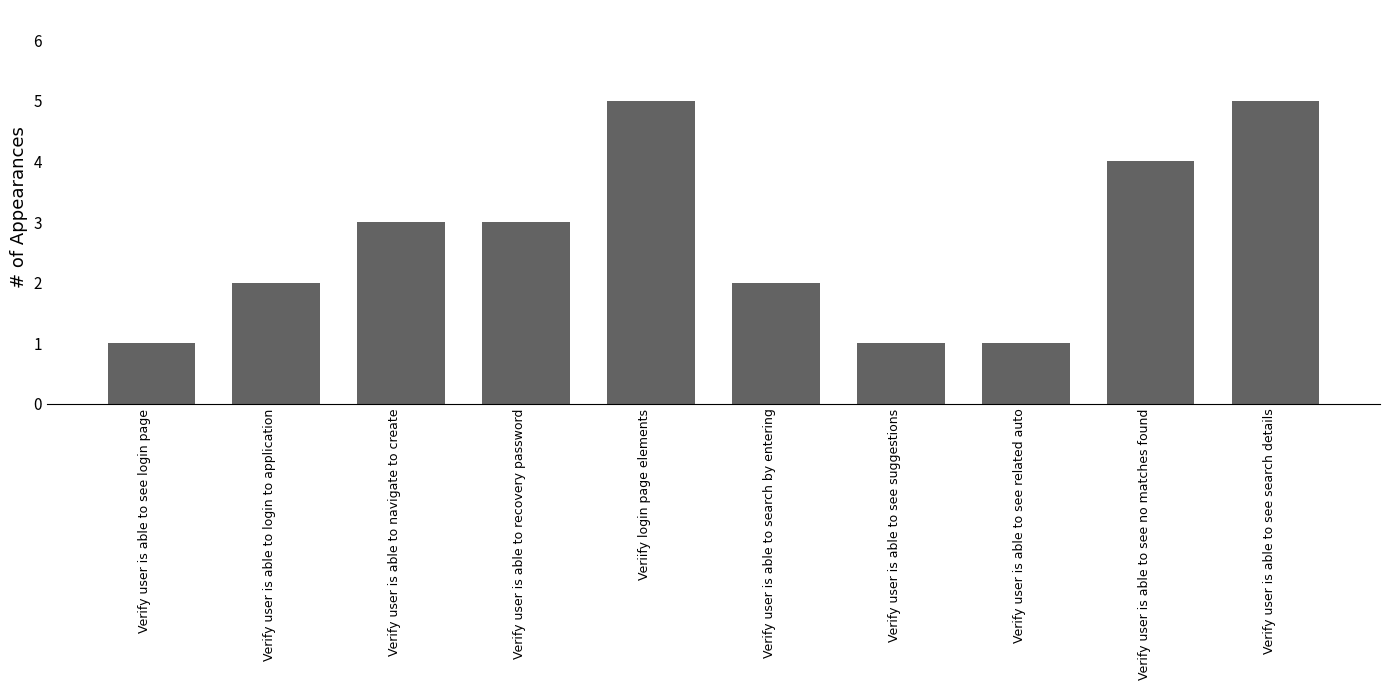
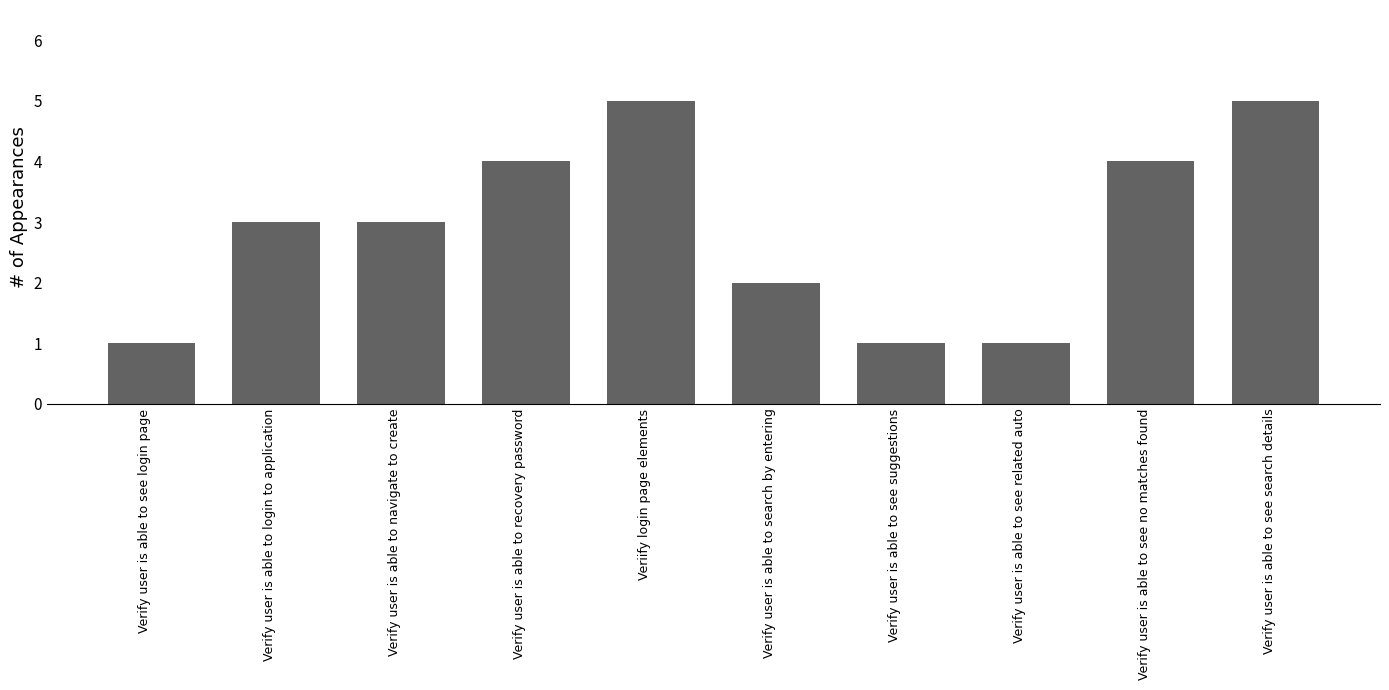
Verify user is able to login to application: 2 -> 3
Verify user is able to recovery password: 3 -> 4
